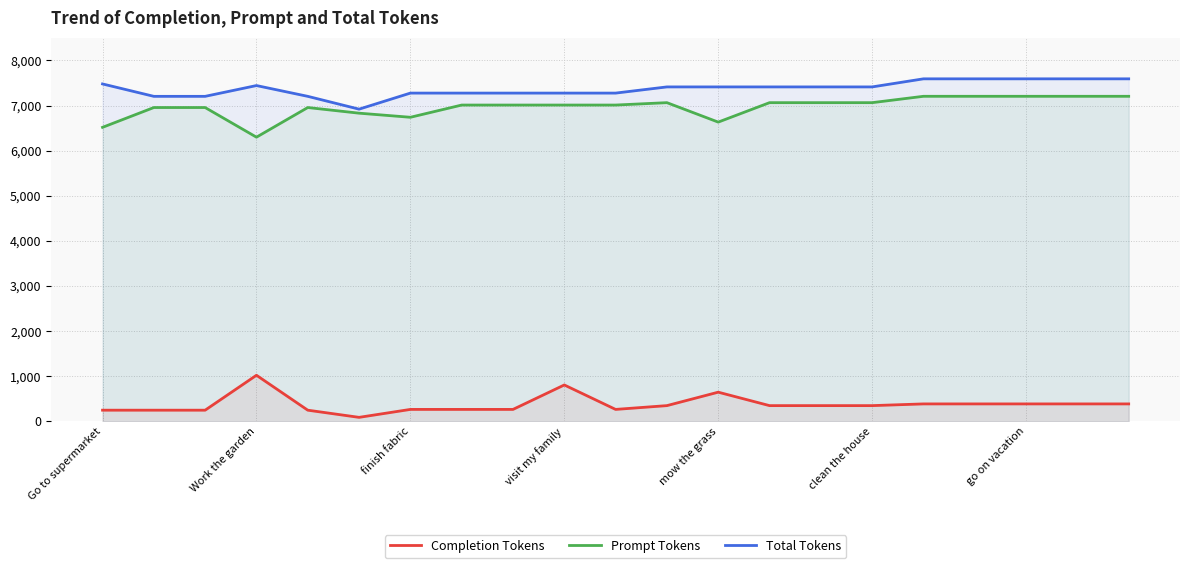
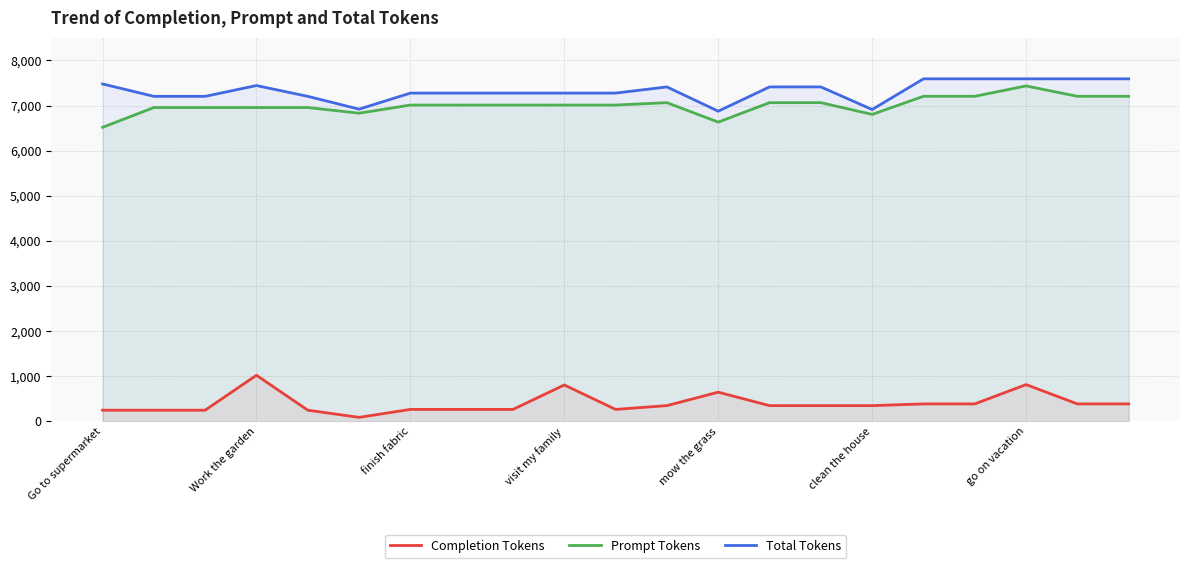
Prompt Tokens, Work the garden: 6,300 -> 7,000
Prompt Tokens, finish fabric: 6,700 -> 7,000
Total Tokens, mow the grass: 7,400 -> 6,900
Prompt Tokens, clean the house: 7,100 -> 6,800
Total Tokens, clean the house: 7,400 -> 6,900
Completion Tokens, go on vacation: 400 -> 800
Prompt Tokens, go on vacation: 7,200 -> 7,400
